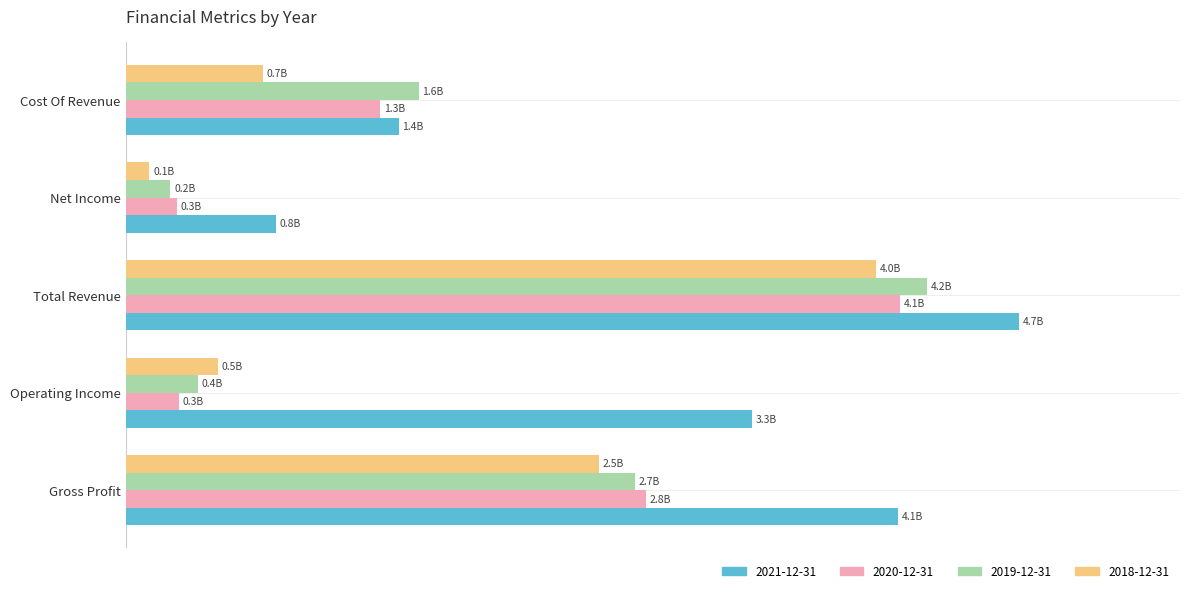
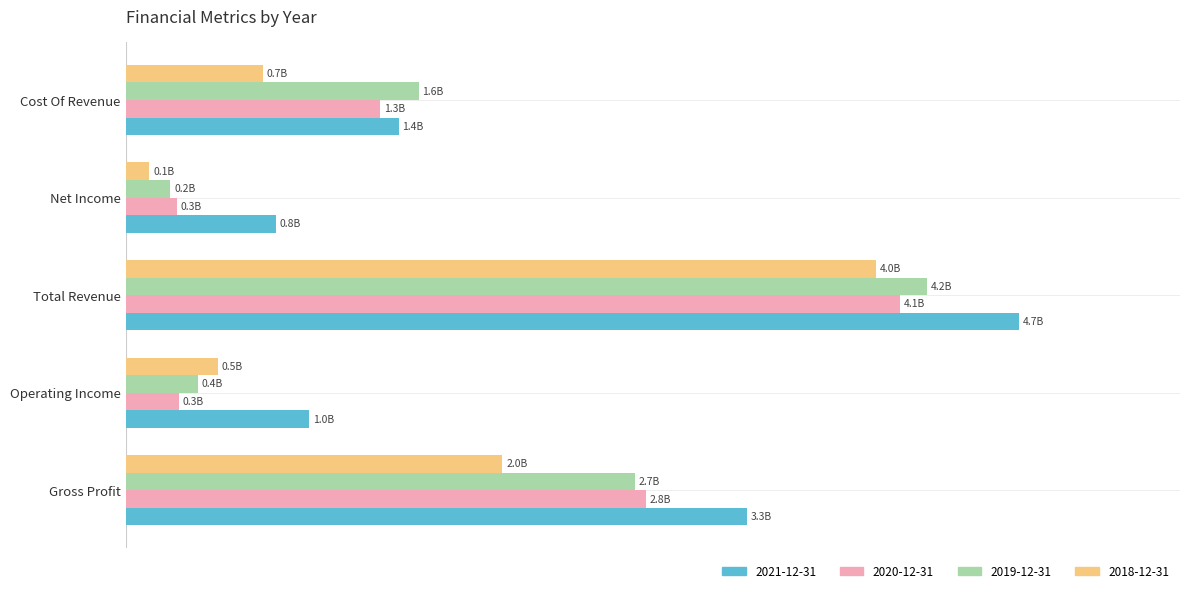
2021-12-31, Operating Income: 3.3B -> 1.0B
2018-12-31, Gross Profit: 2.5B -> 2.0B
2021-12-31, Gross Profit: 4.1B -> 3.3B
